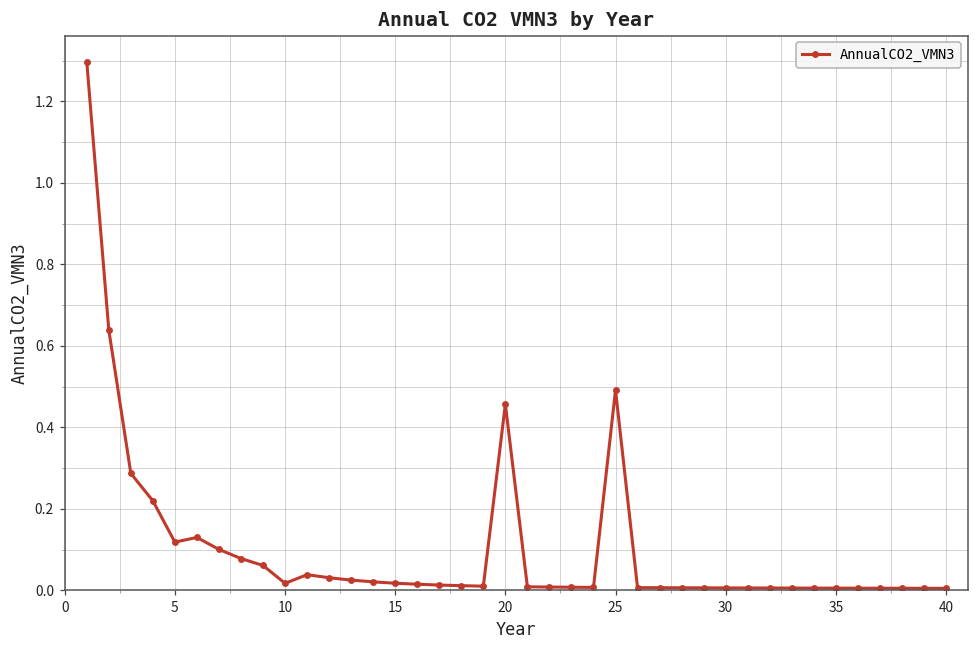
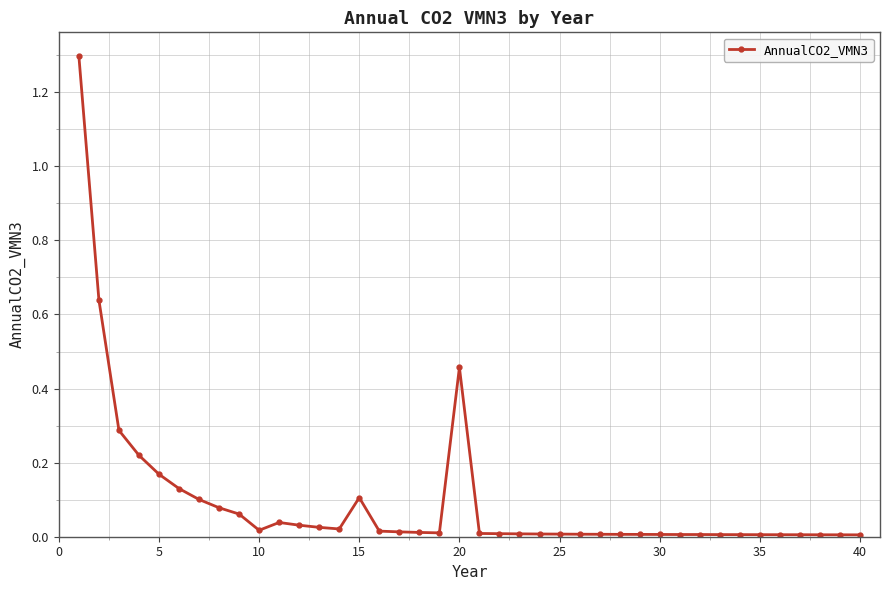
5: 0.12 -> 0.17
15: 0.02 -> 0.11
25: 0.49 -> 0.01
